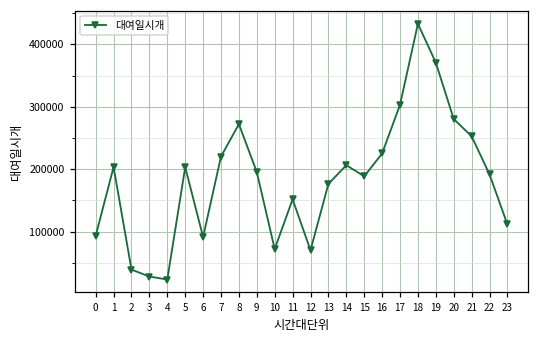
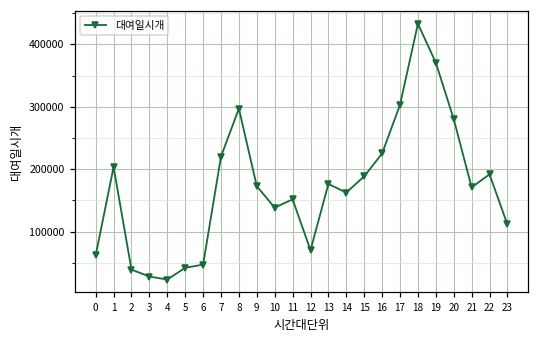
0: 90000 -> 60000
5: 200000 -> 40000
6: 90000 -> 50000
8: 270000 -> 300000
9: 200000 -> 170000
10: 70000 -> 140000
14: 210000 -> 160000
21: 250000 -> 170000
